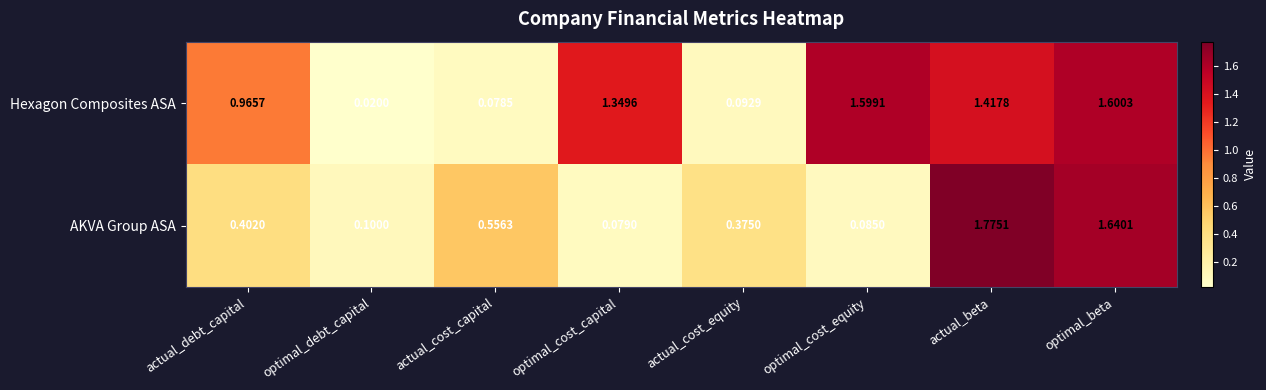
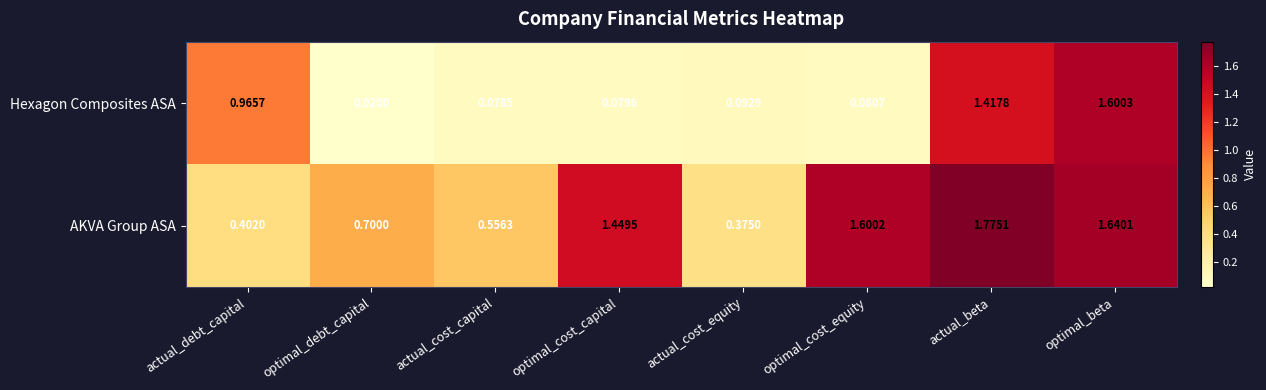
Hexagon Composites ASA, optimal_cost_capital: 1.3496 -> 0.0796
Hexagon Composites ASA, optimal_cost_equity: 1.5991 -> 0.0807
AKVA Group ASA, optimal_debt_capital: 0.1000 -> 0.7000
AKVA Group ASA, optimal_cost_capital: 0.0790 -> 1.4495
AKVA Group ASA, optimal_cost_equity: 0.0850 -> 1.6002
